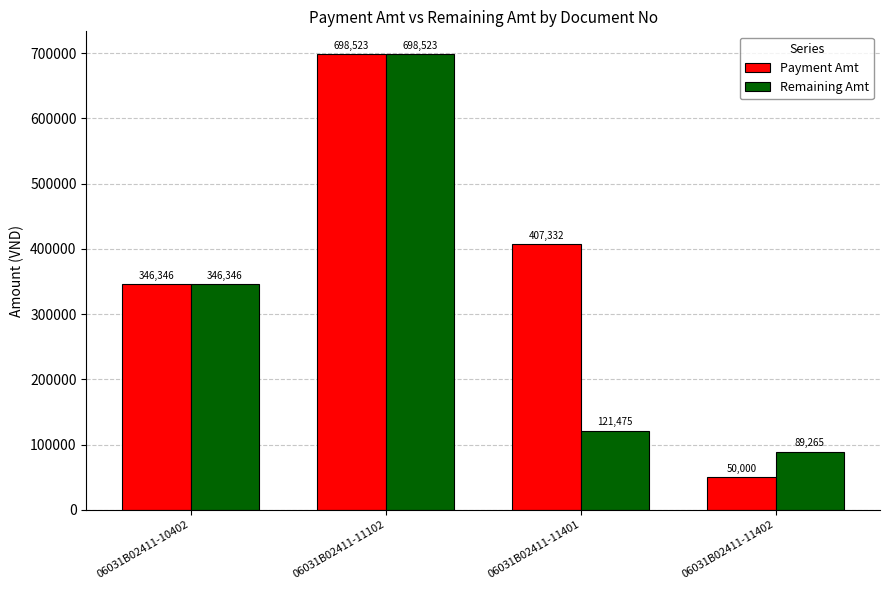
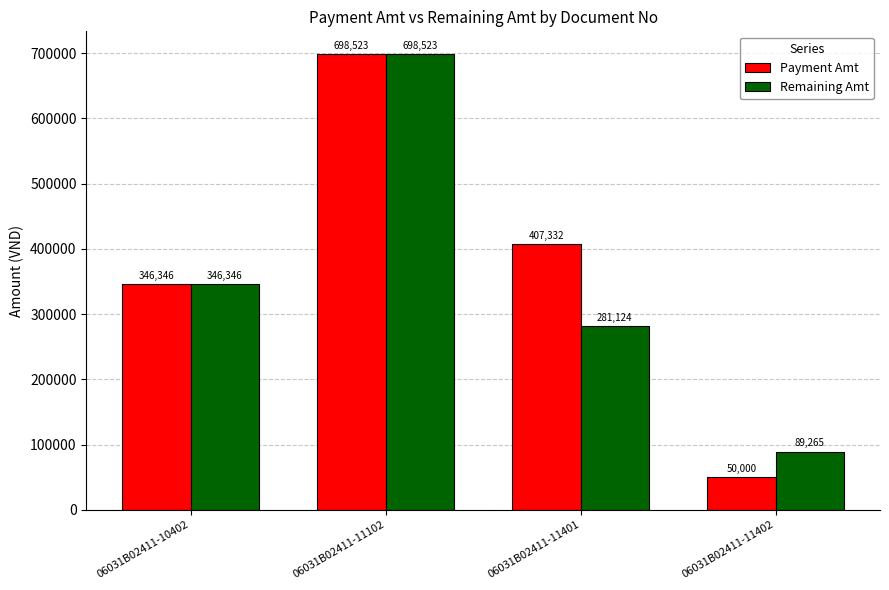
Remaining Amt, 06031B02411-11401: 121,475 -> 281,124
